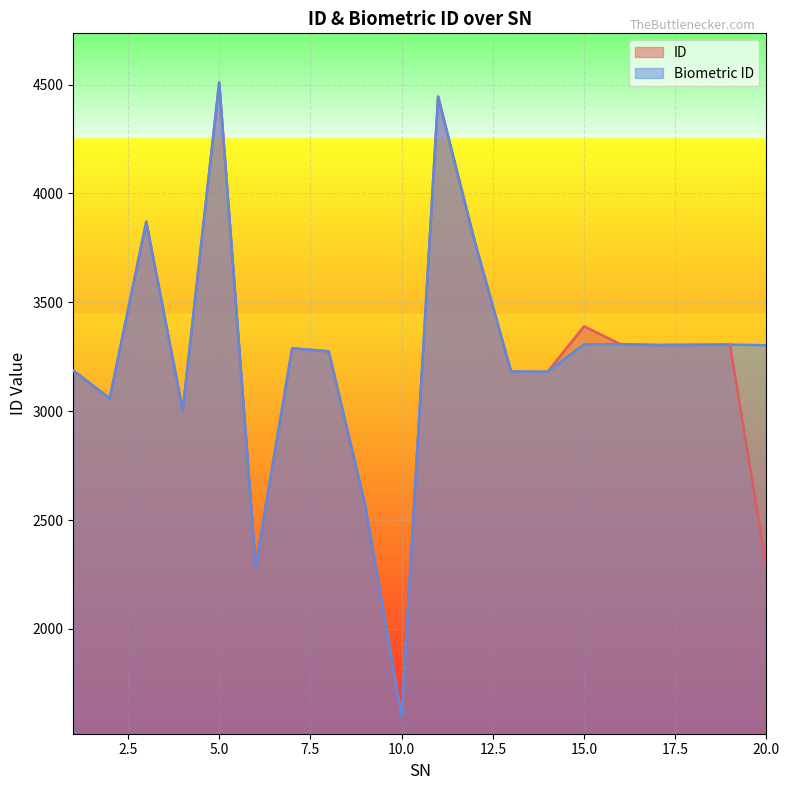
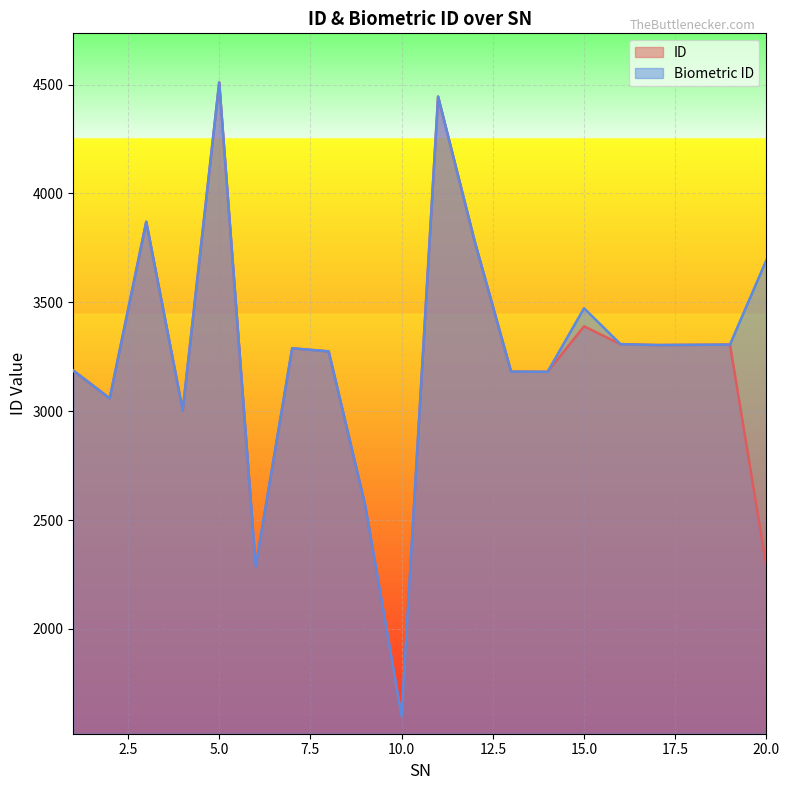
Biometric ID, 15.0: 3310 -> 3470
Biometric ID, 20.0: 3300 -> 3700
